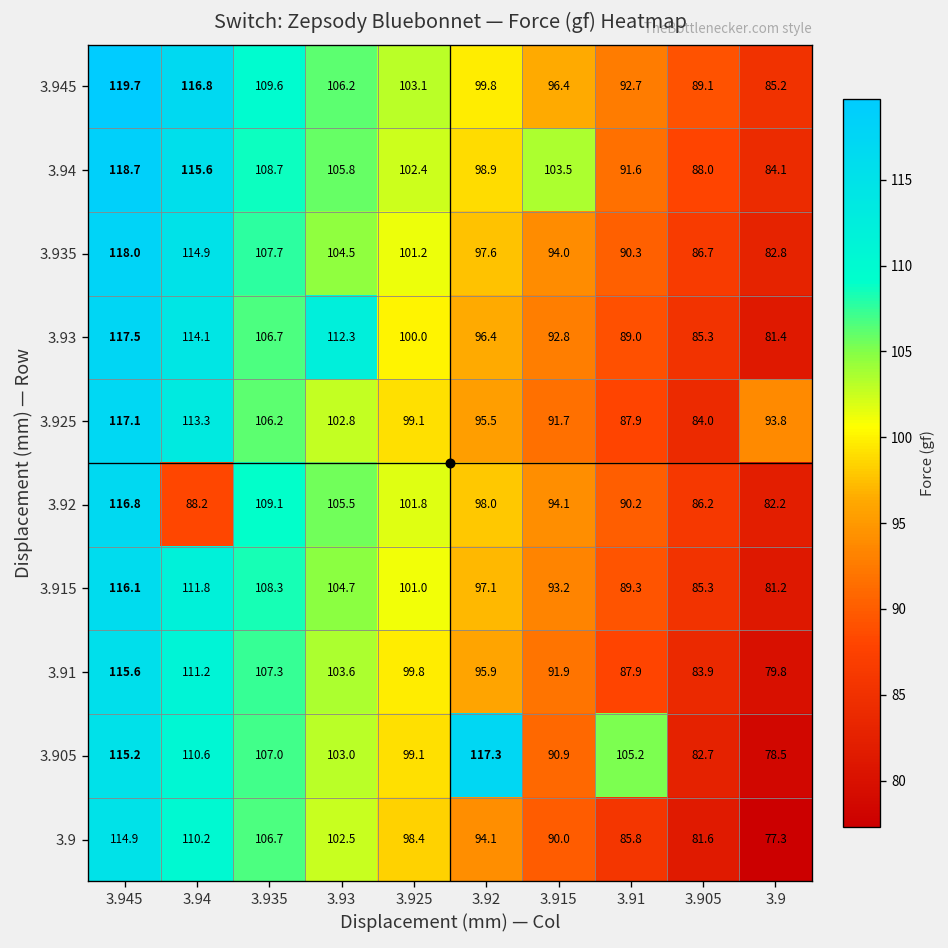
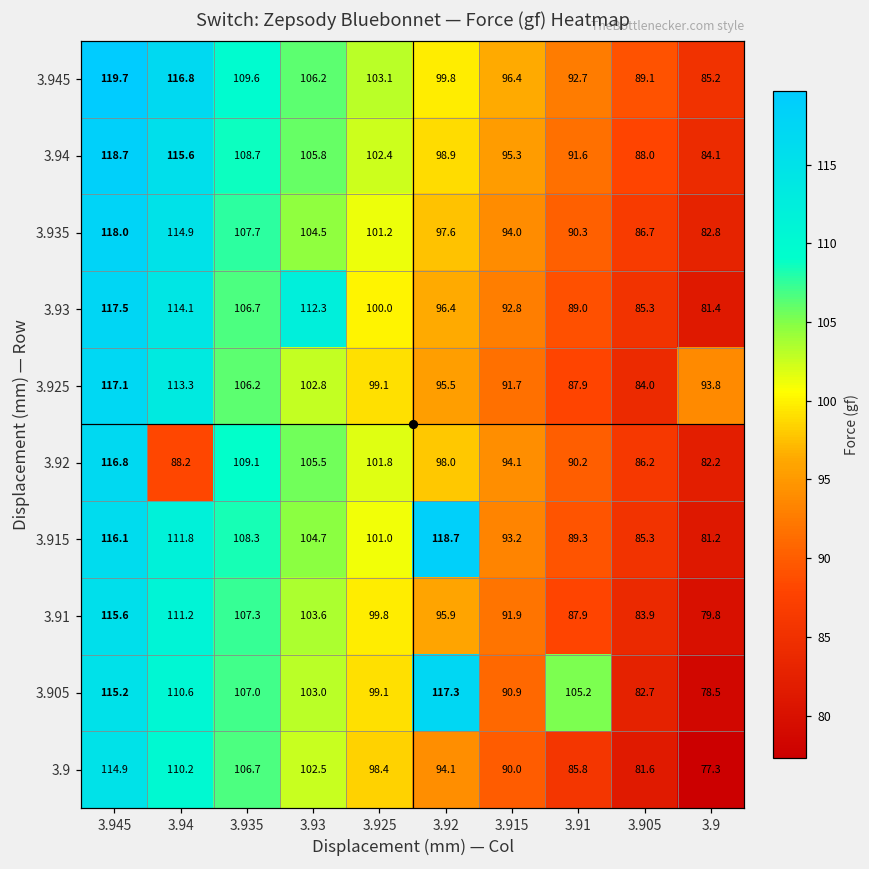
3.94, 3.915: 103.5 -> 95.3
3.915, 3.92: 97.1 -> 118.7
